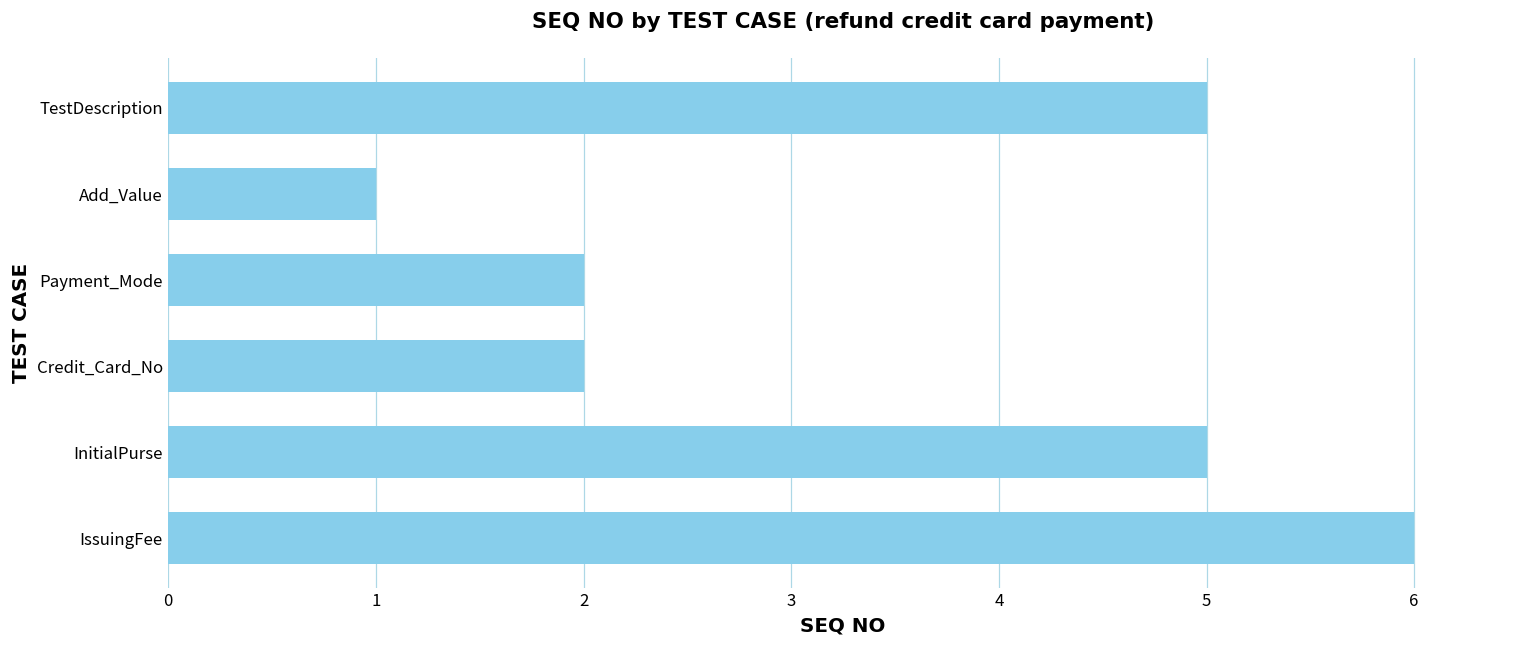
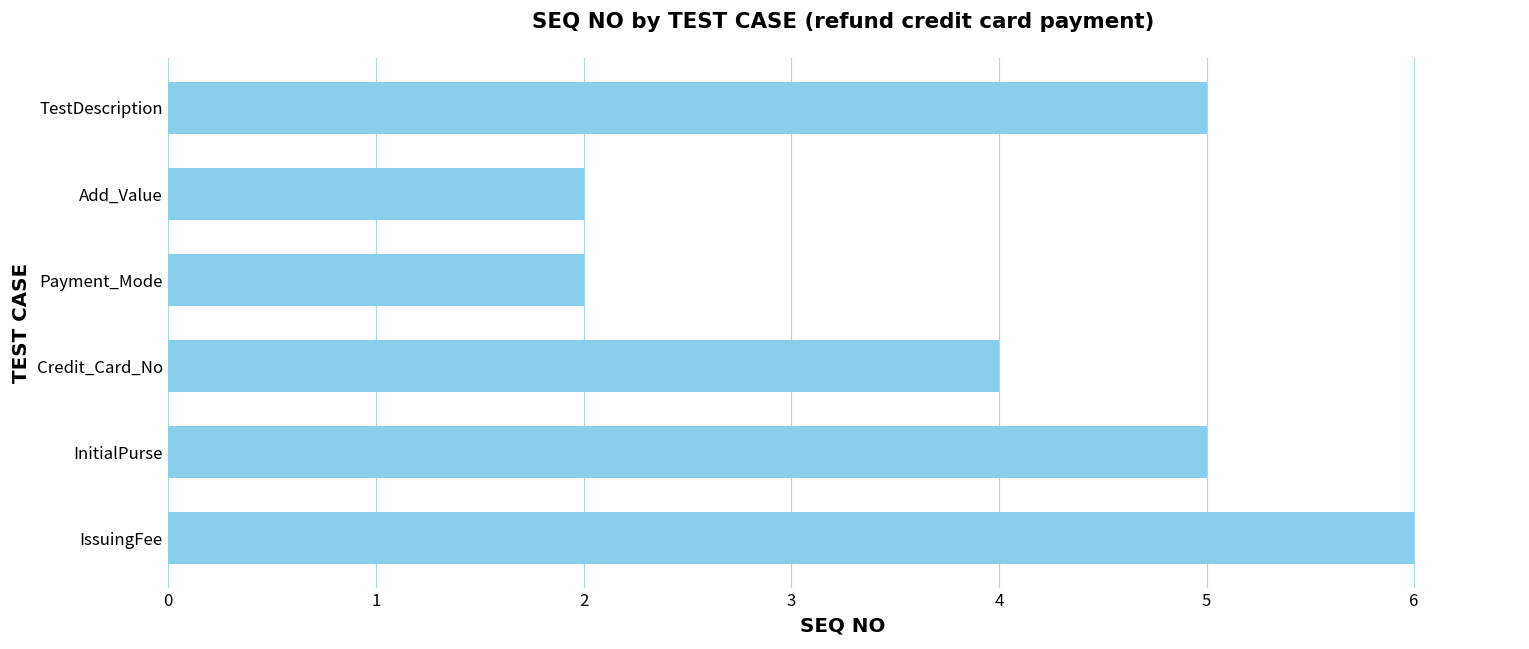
Add_Value: 1 -> 2
Credit_Card_No: 2 -> 4
